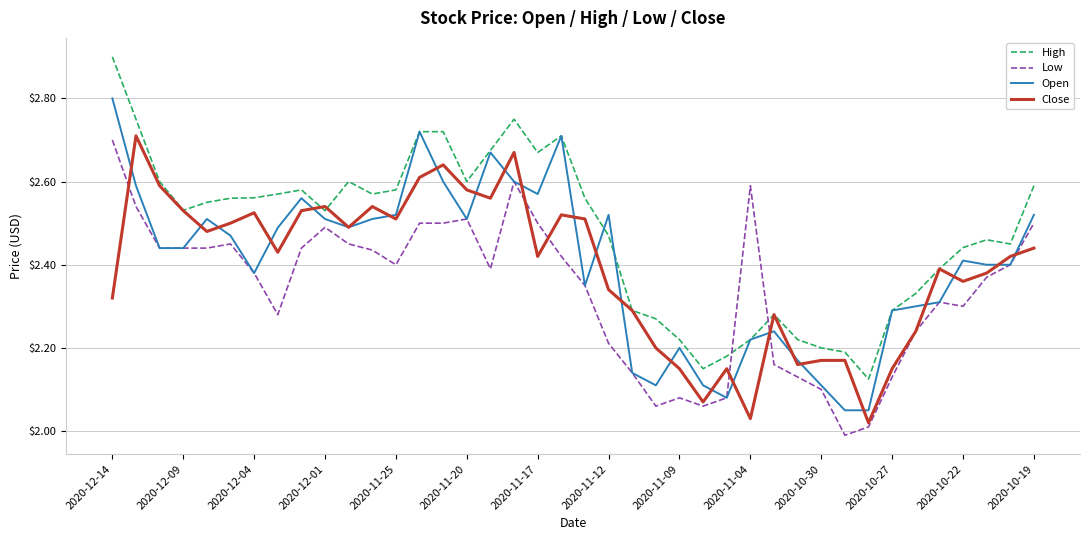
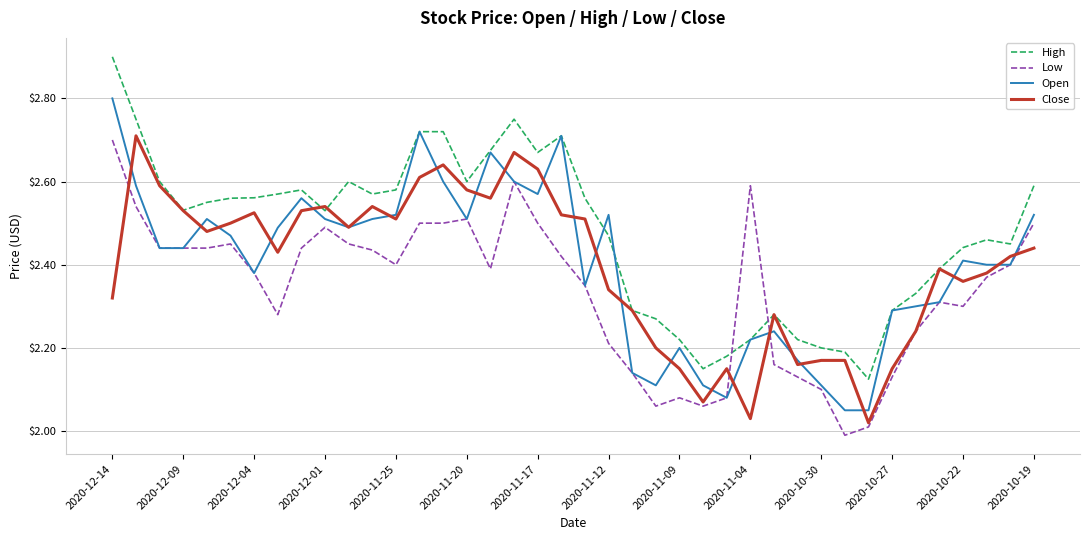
Close, 2020-11-17: $2.42 -> $2.63
